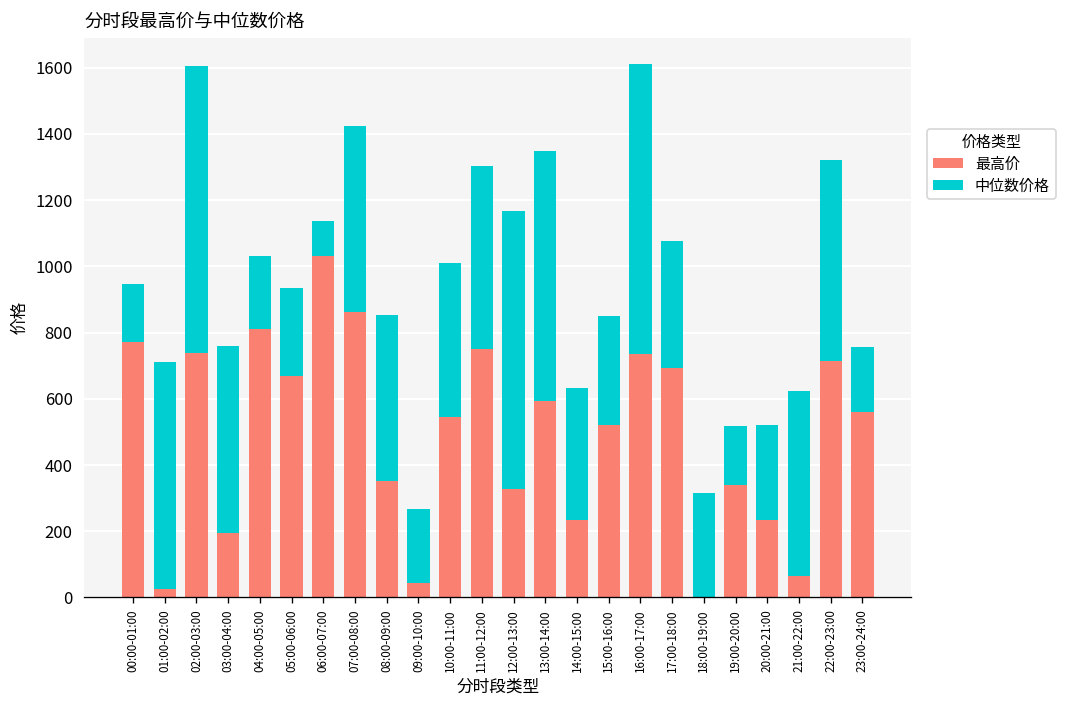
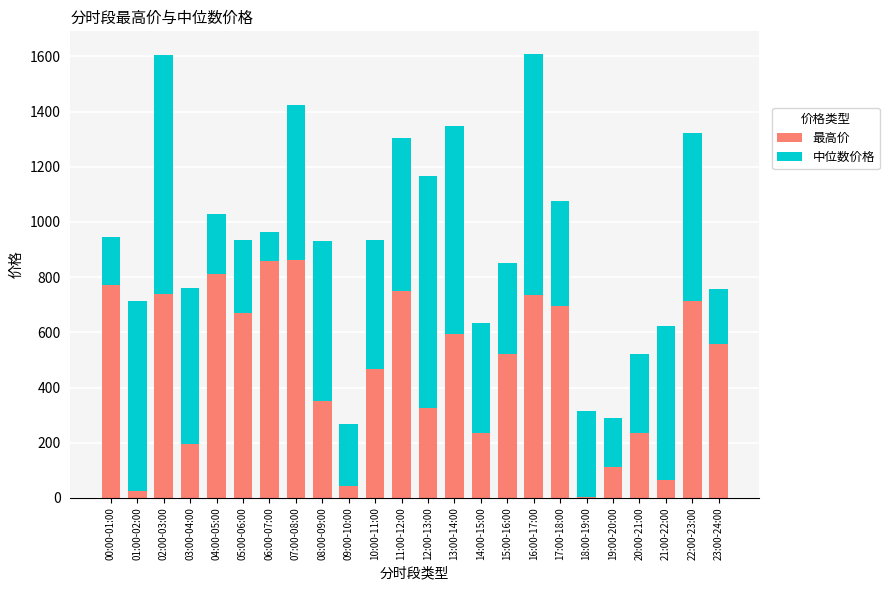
最高价, 06:00-07:00: 1030 -> 860
中位数价格, 08:00-09:00: 500 -> 580
最高价, 10:00-11:00: 550 -> 470
最高价, 19:00-20:00: 340 -> 110
